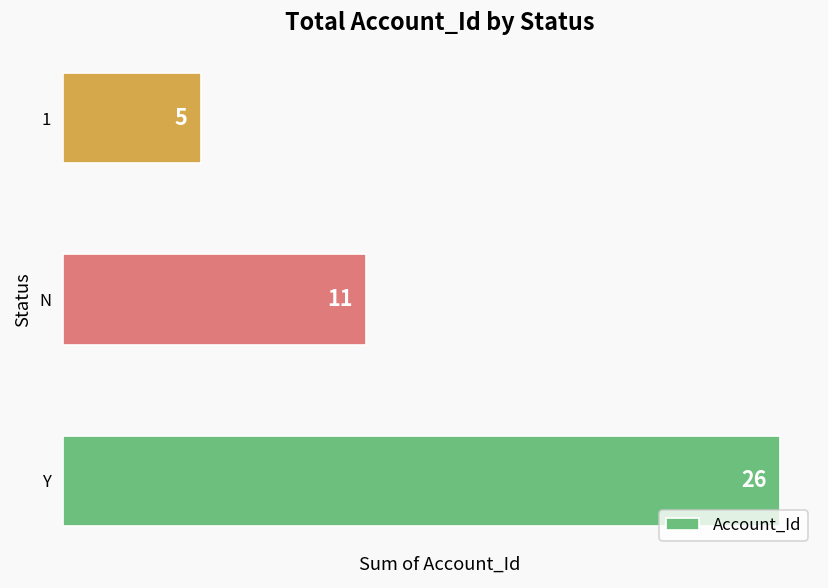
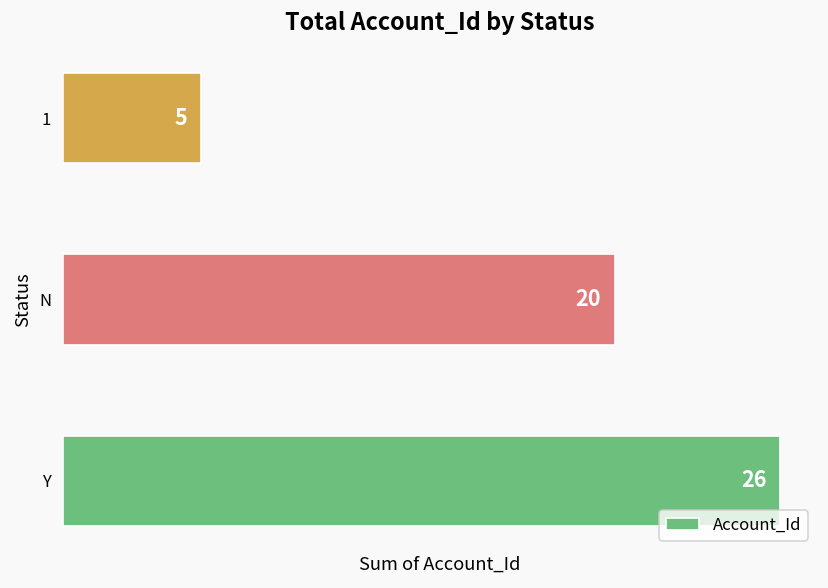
N: 11 -> 20
